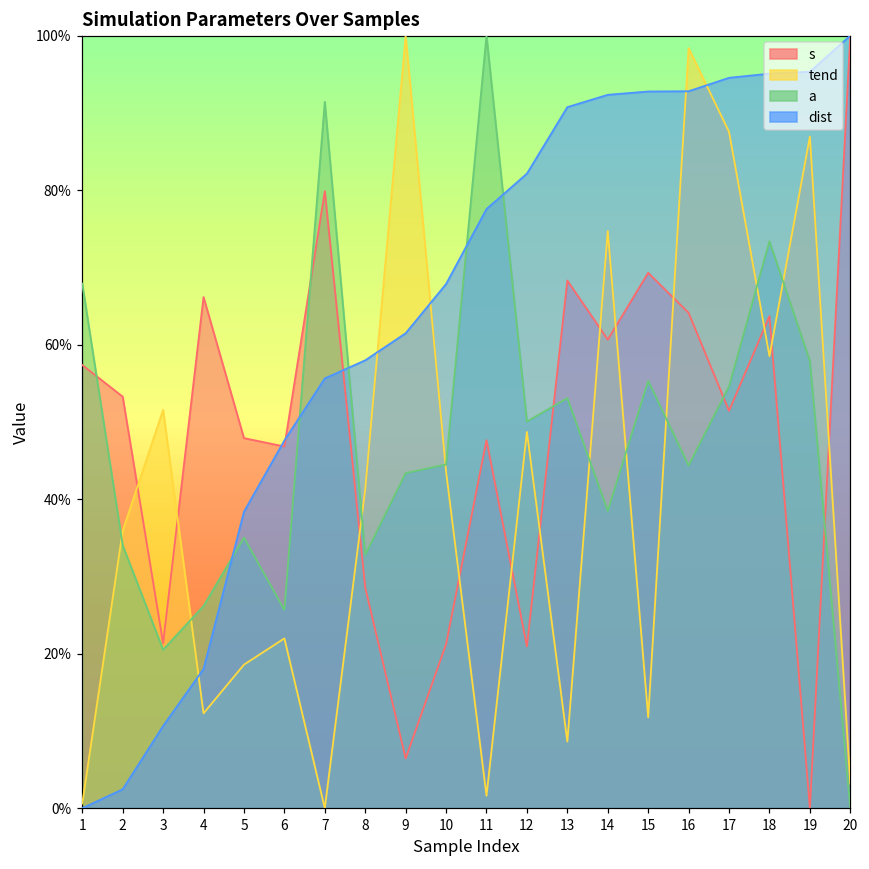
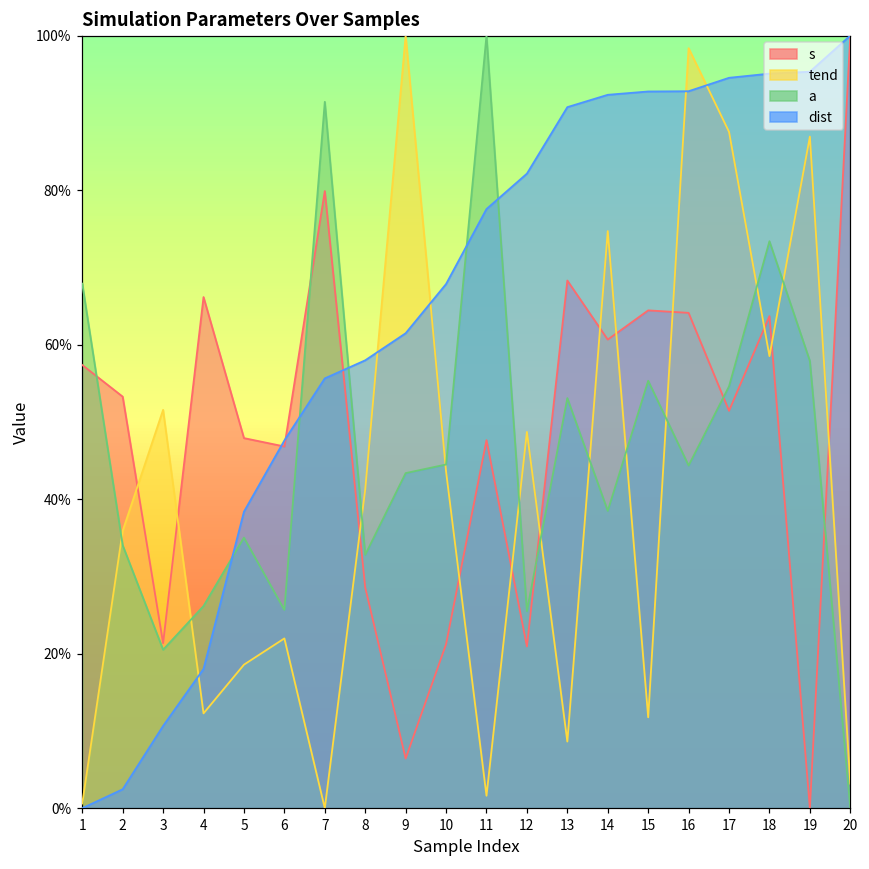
a, 12: 50% -> 26%
s, 15: 69% -> 64%
